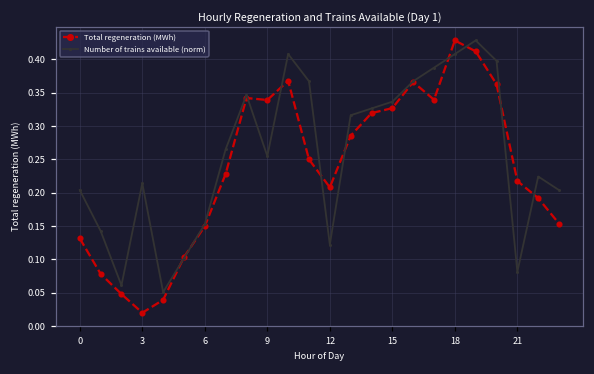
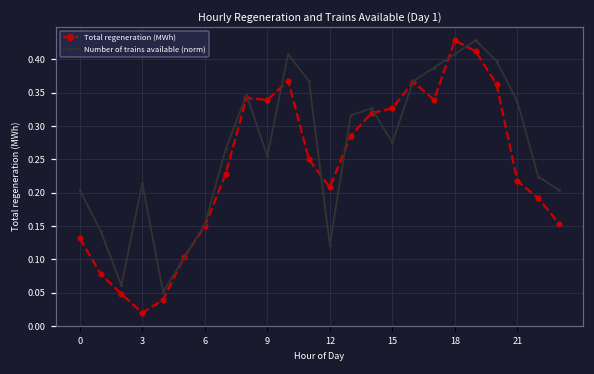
Number of trains available (norm), 15: 0.34 -> 0.28
Number of trains available (norm), 21: 0.08 -> 0.34
